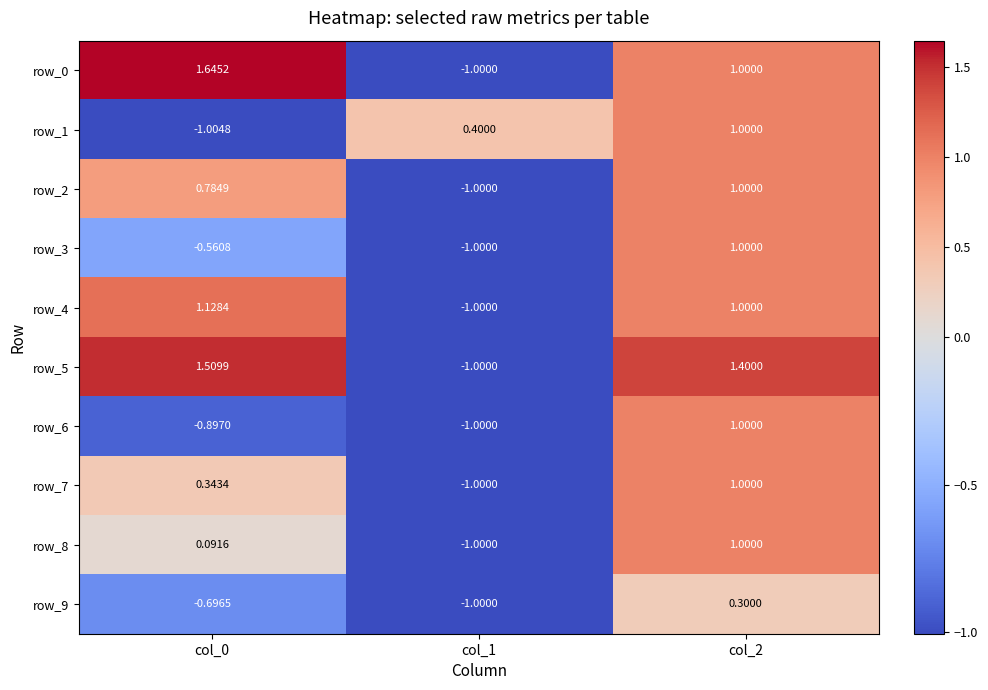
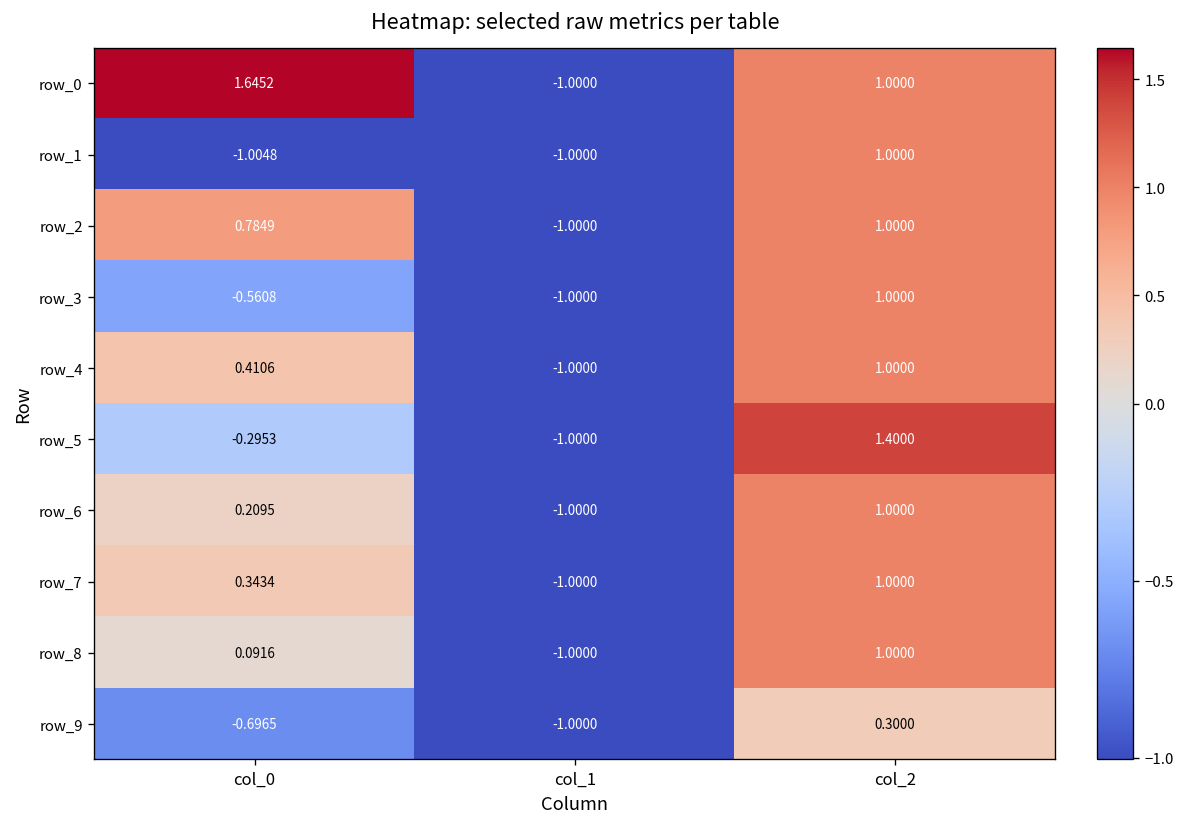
row_1, col_1: 0.4000 -> -1.0000
row_4, col_0: 1.1284 -> 0.4106
row_5, col_0: 1.5099 -> -0.2953
row_6, col_0: -0.8970 -> 0.2095
